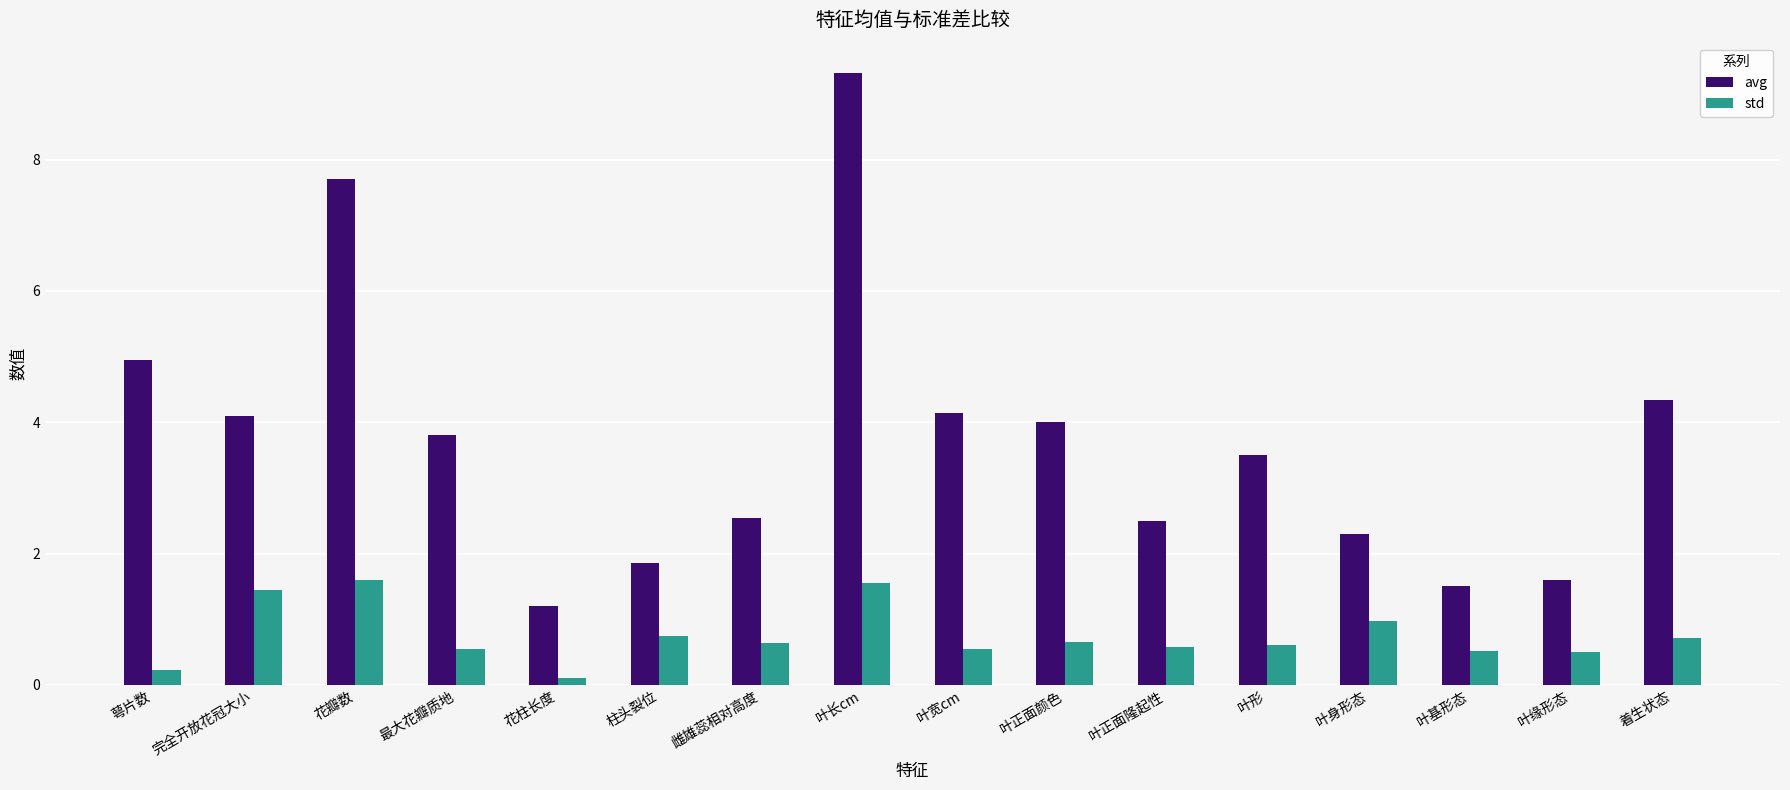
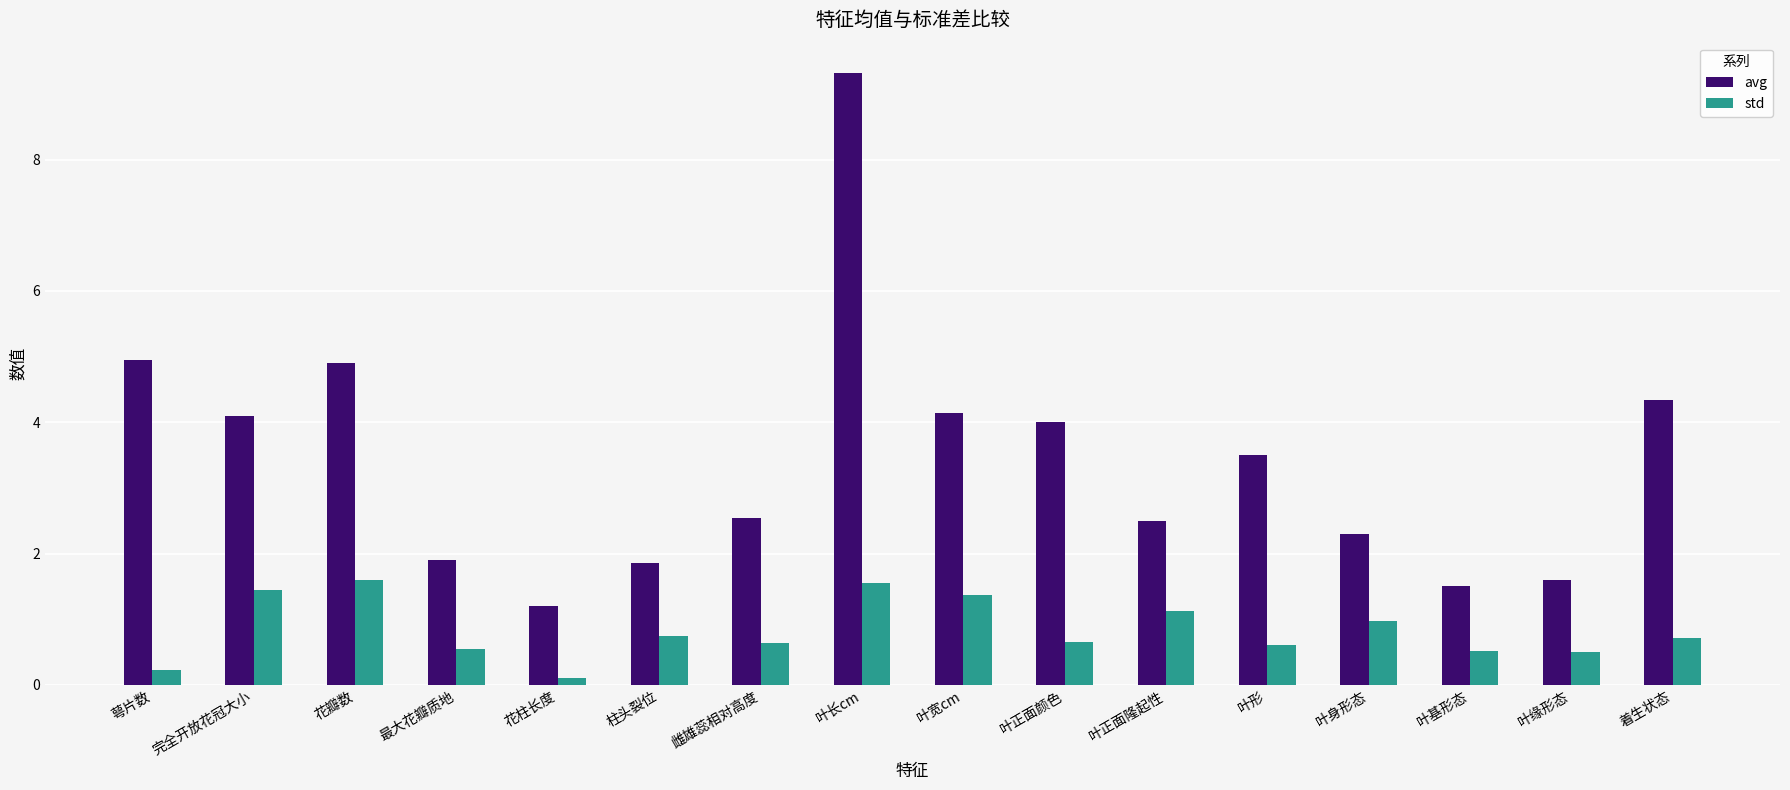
avg, 花瓣数: 7.7 -> 4.9
avg, 最大花瓣质地: 3.8 -> 1.9
std, 叶宽cm: 0.6 -> 1.4
std, 叶正面隆起性: 0.6 -> 1.1
